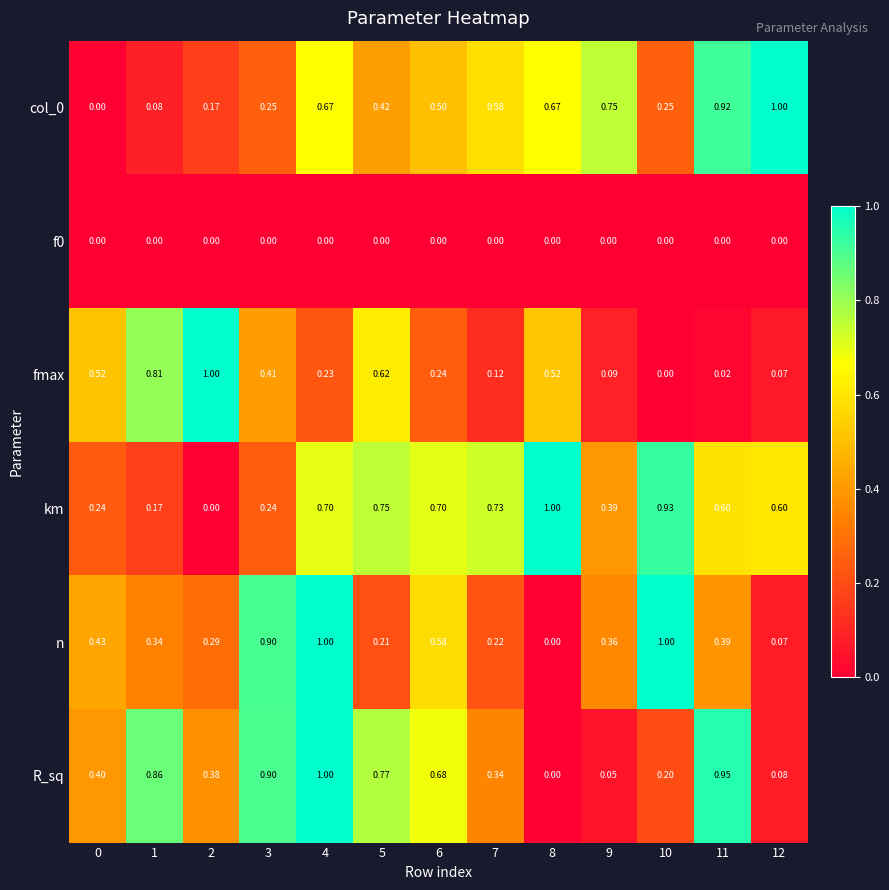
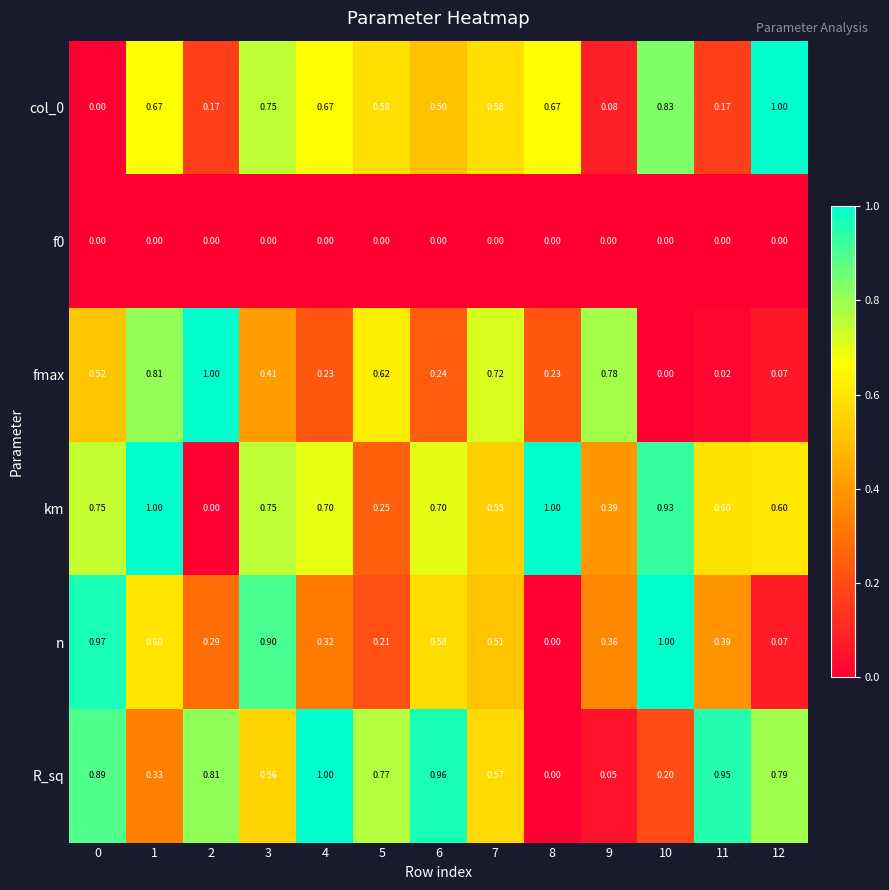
col_0, 1: 0.08 -> 0.67
col_0, 3: 0.25 -> 0.75
col_0, 5: 0.42 -> 0.58
col_0, 9: 0.75 -> 0.08
col_0, 10: 0.25 -> 0.83
col_0, 11: 0.92 -> 0.17
fmax, 7: 0.12 -> 0.72
fmax, 8: 0.52 -> 0.23
fmax, 9: 0.09 -> 0.78
km, 0: 0.24 -> 0.75
km, 1: 0.17 -> 1.00
km, 3: 0.24 -> 0.75
km, 5: 0.75 -> 0.25
km, 7: 0.73 -> 0.55
n, 0: 0.43 -> 0.97
n, 1: 0.34 -> 0.60
n, 4: 1.00 -> 0.32
n, 7: 0.22 -> 0.51
R_sq, 0: 0.40 -> 0.89
R_sq, 1: 0.86 -> 0.33
R_sq, 2: 0.38 -> 0.81
R_sq, 3: 0.90 -> 0.56
R_sq, 6: 0.68 -> 0.96
R_sq, 7: 0.34 -> 0.57
R_sq, 12: 0.08 -> 0.79
